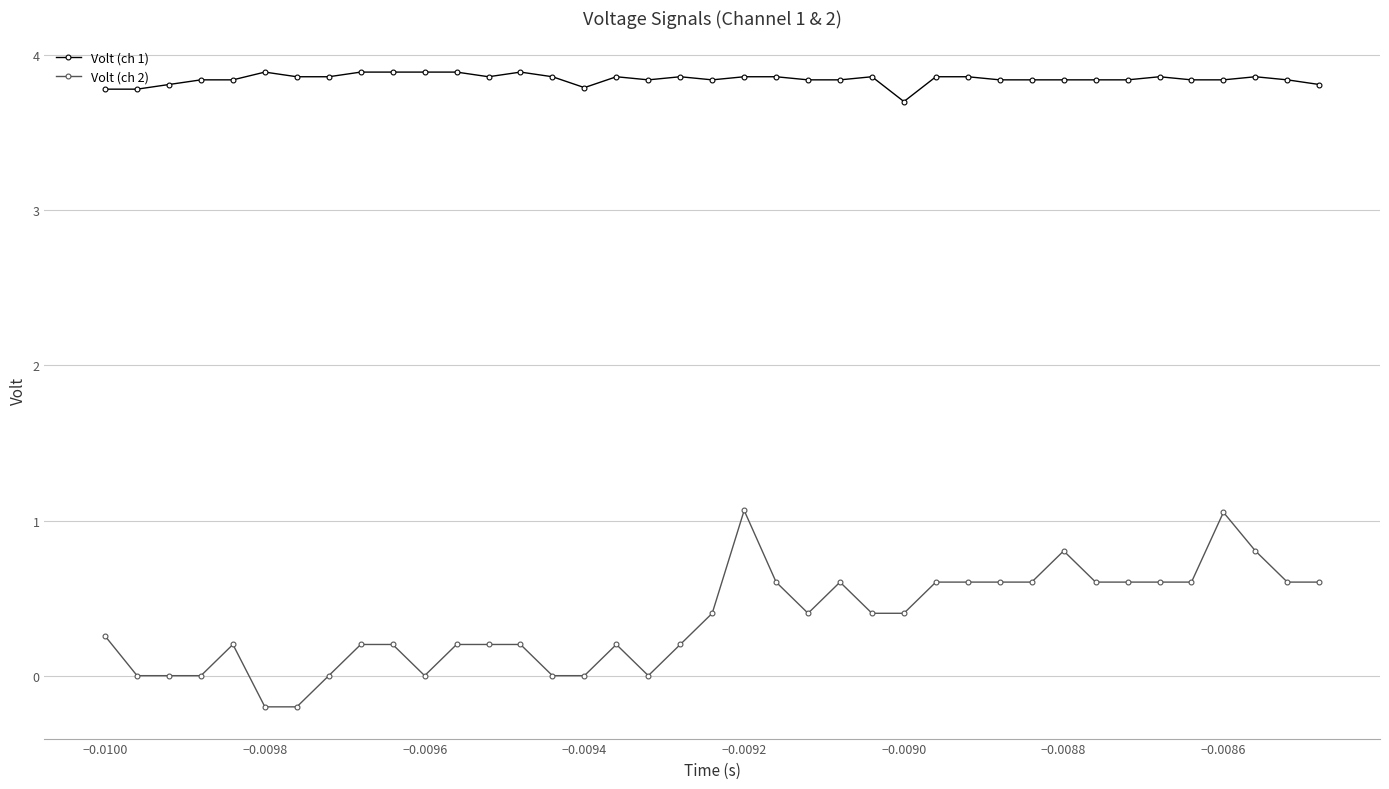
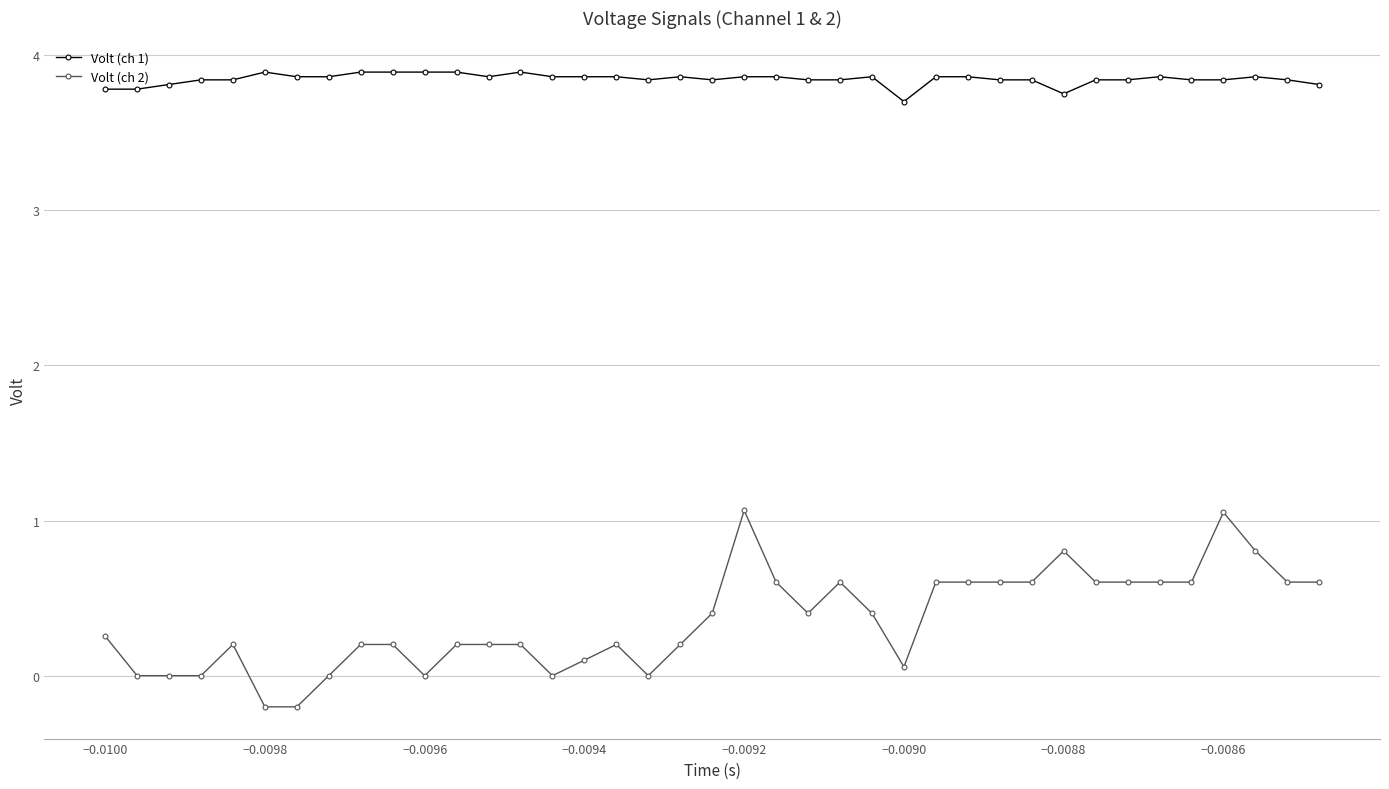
Volt (ch 1), −0.0094: 3.79 -> 3.86
Volt (ch 2), −0.0094: 0.0 -> 0.1
Volt (ch 2), −0.0090: 0.40 -> 0.06
Volt (ch 1), −0.0088: 3.84 -> 3.75
